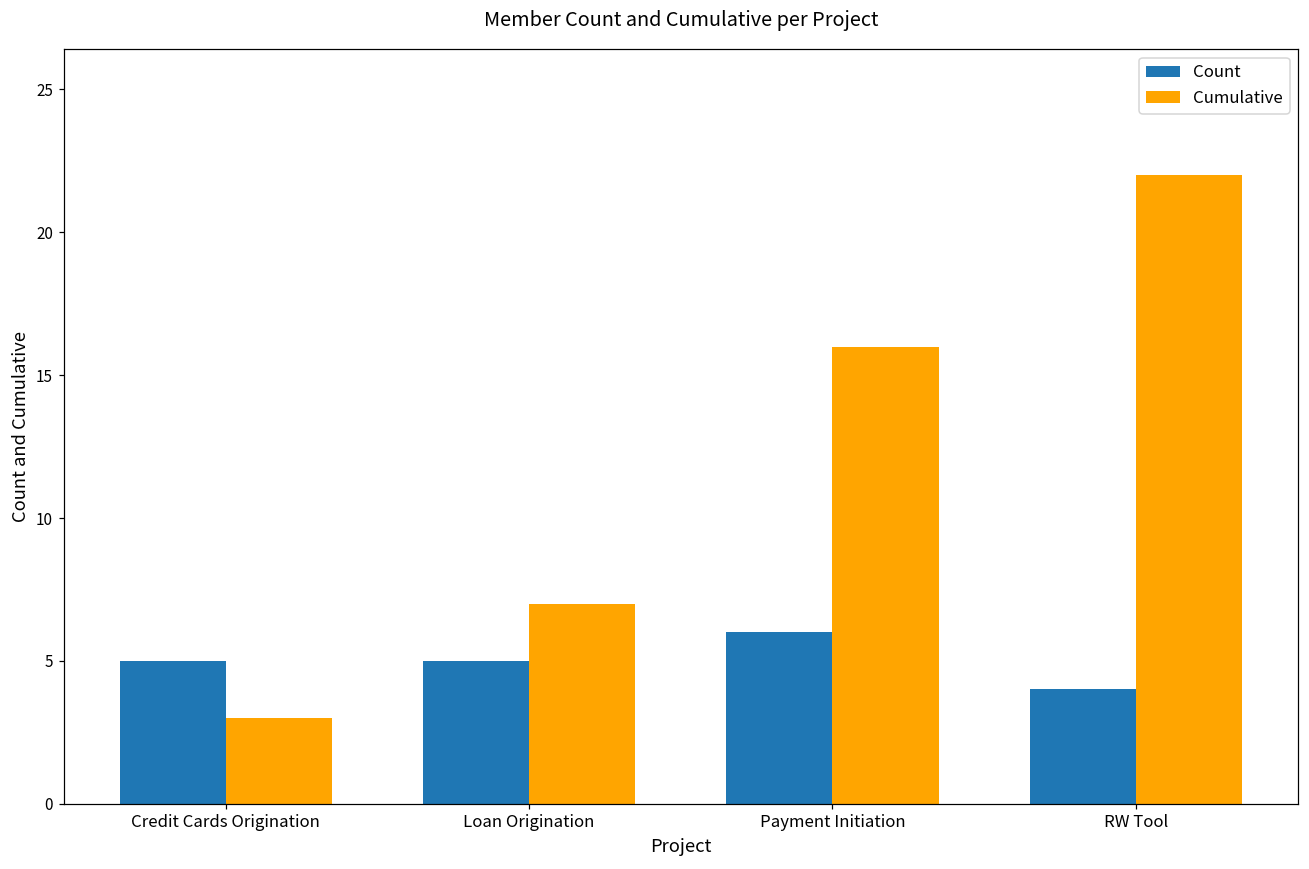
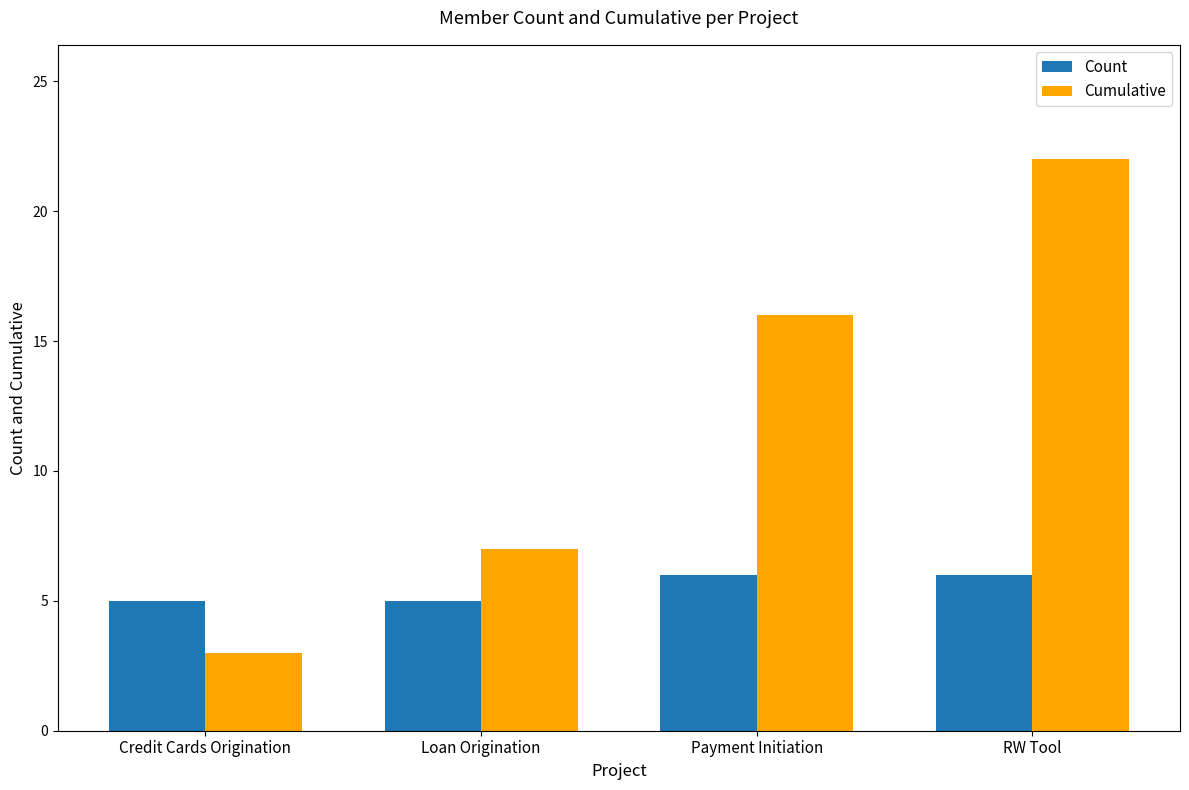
Count, RW Tool: 4 -> 6
